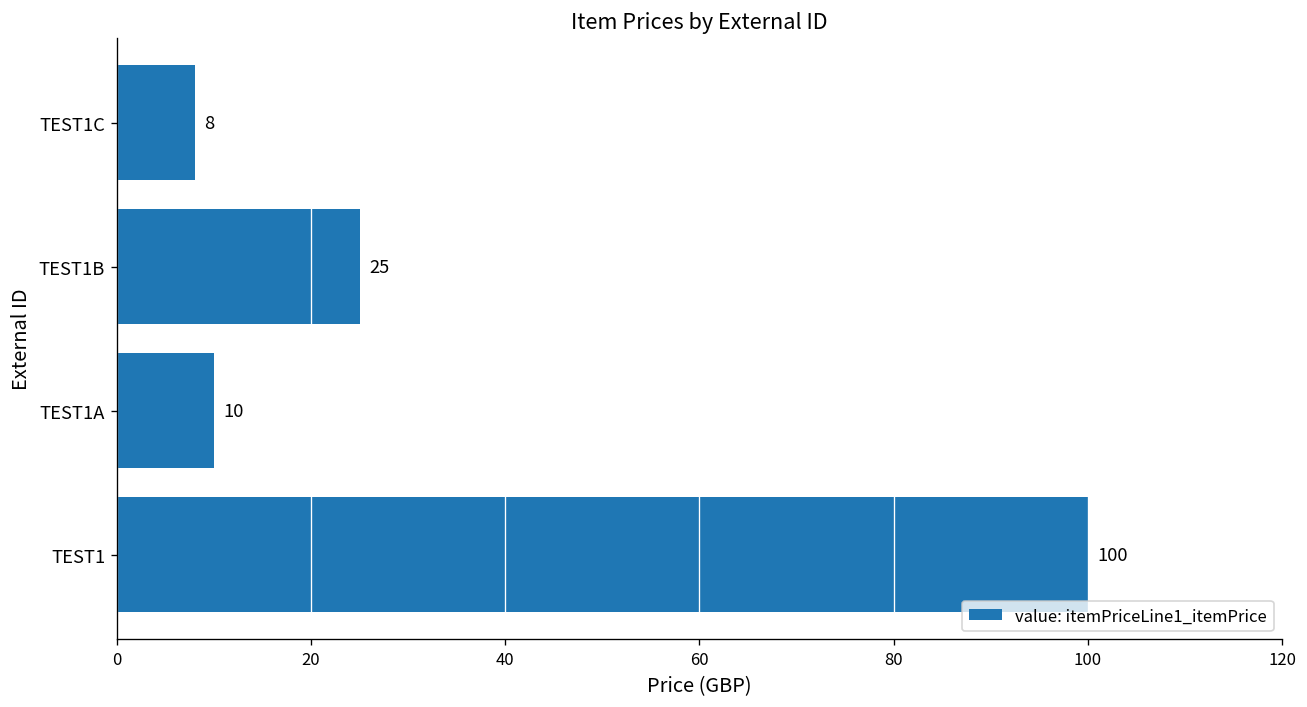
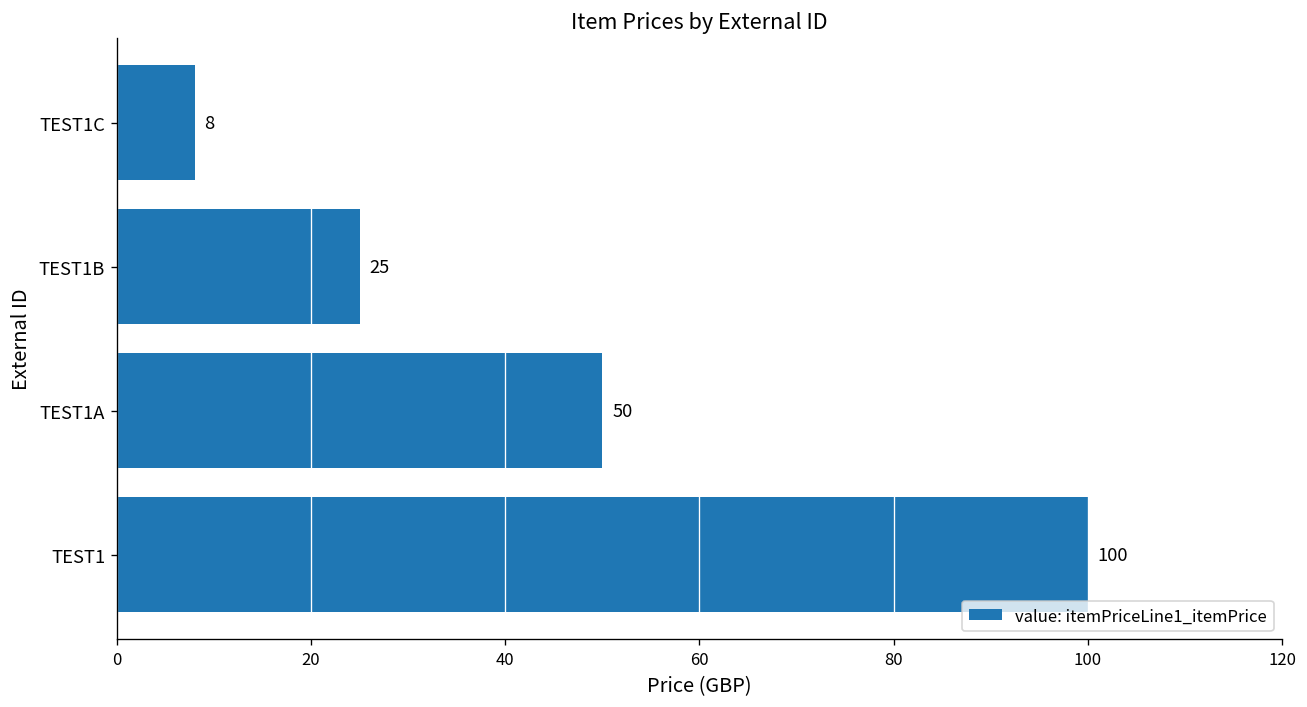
TEST1A: 10 -> 50
